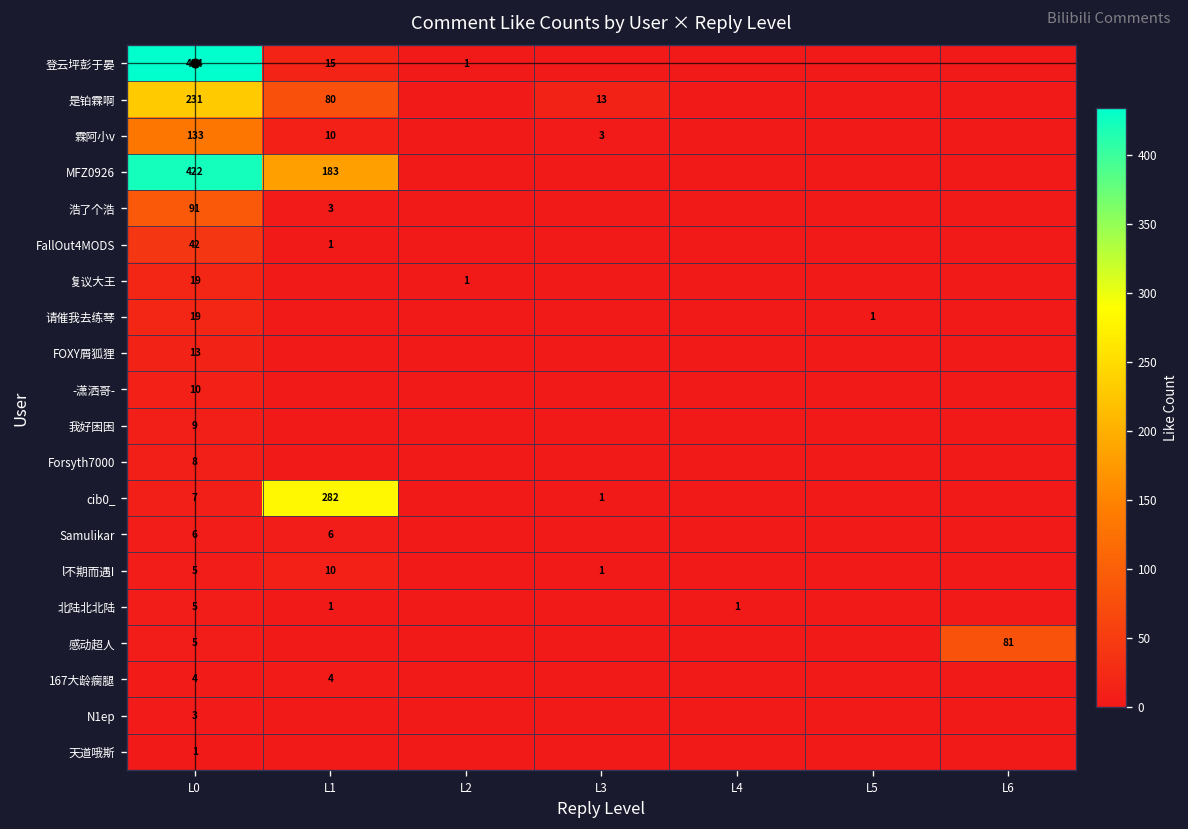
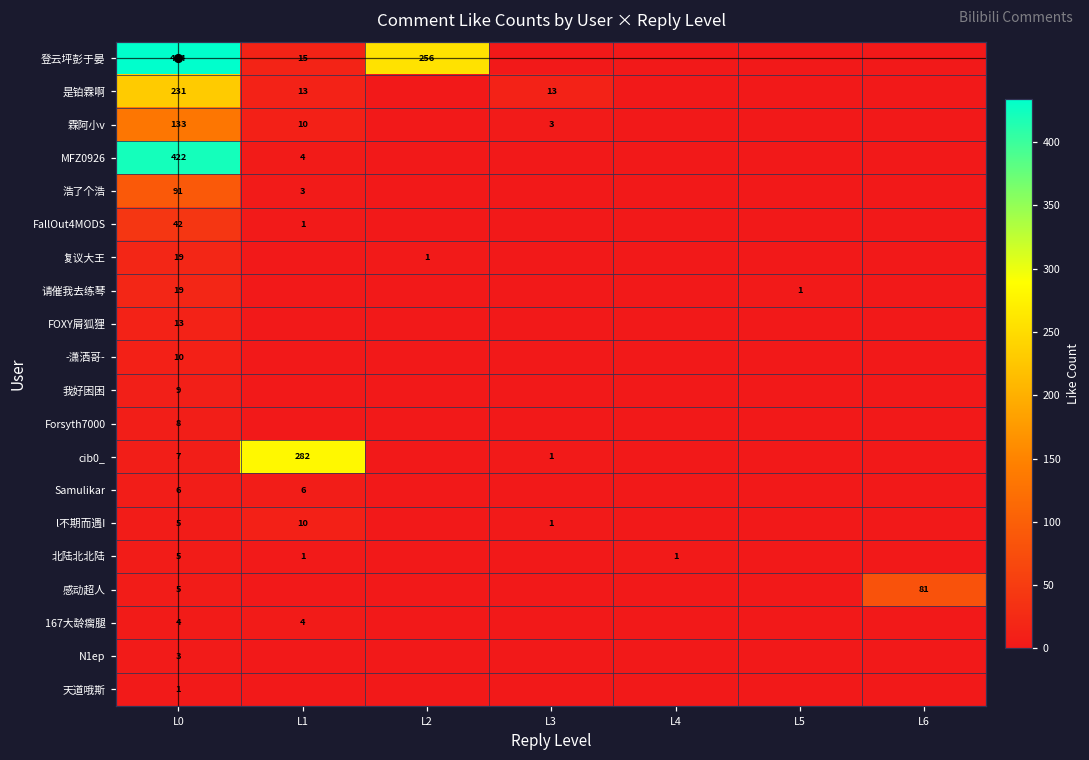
登云坪彭于晏, L2: 1 -> 256
是铂霖啊, L1: 80 -> 13
MFZ0926, L1: 183 -> 4
